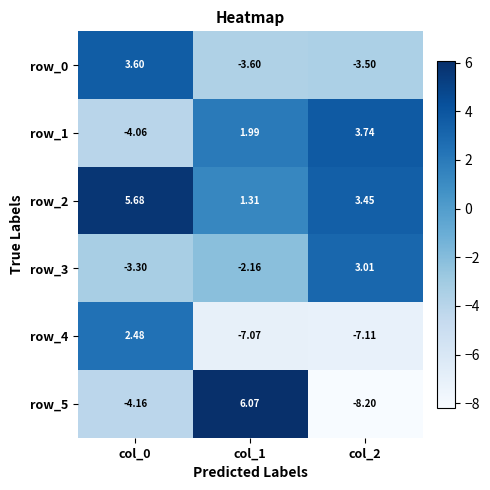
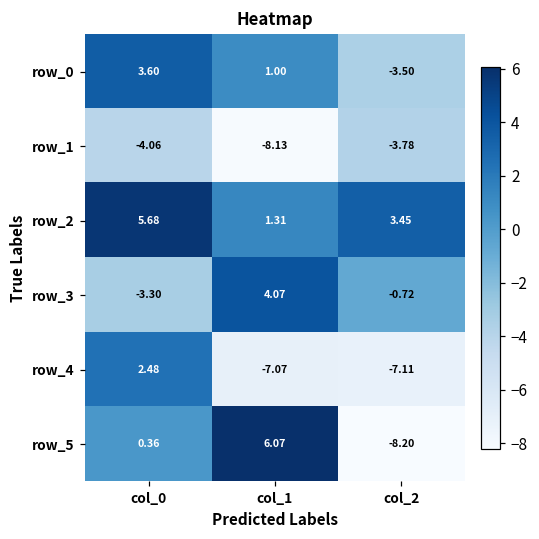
row_0, col_1: -3.60 -> 1.00
row_1, col_1: 1.99 -> -8.13
row_1, col_2: 3.74 -> -3.78
row_3, col_1: -2.16 -> 4.07
row_3, col_2: 3.01 -> -0.72
row_5, col_0: -4.16 -> 0.36
